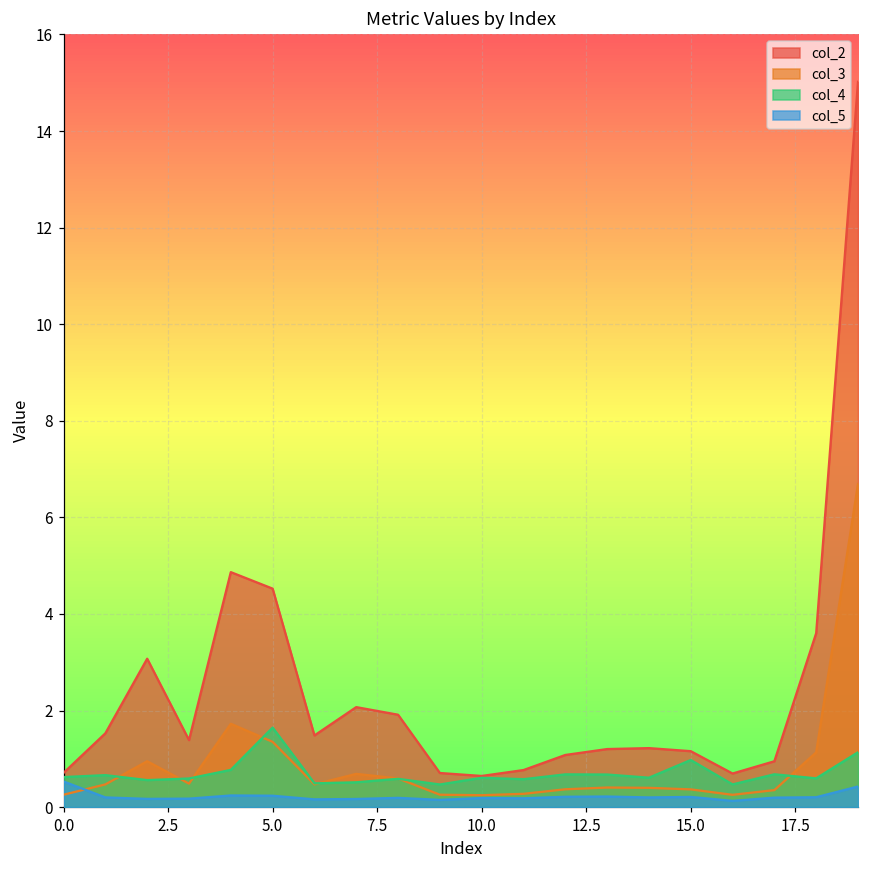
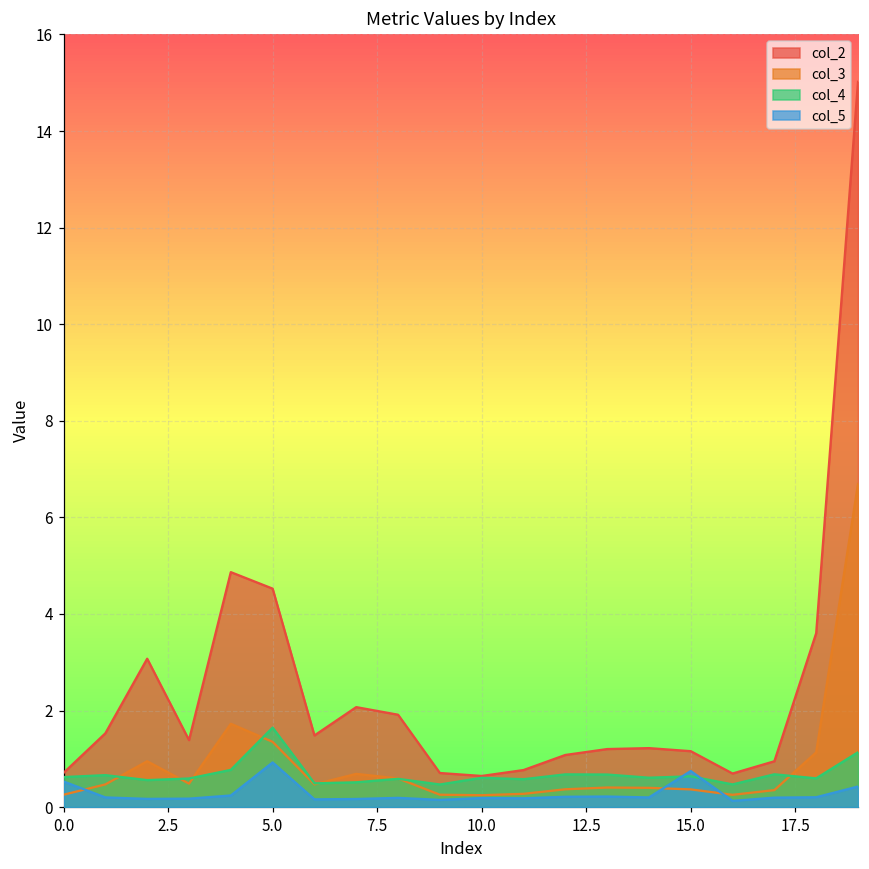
col_5, 5.0: 0.2 -> 0.9
col_4, 15.0: 1.0 -> 0.6
col_5, 15.0: 0.2 -> 0.7
